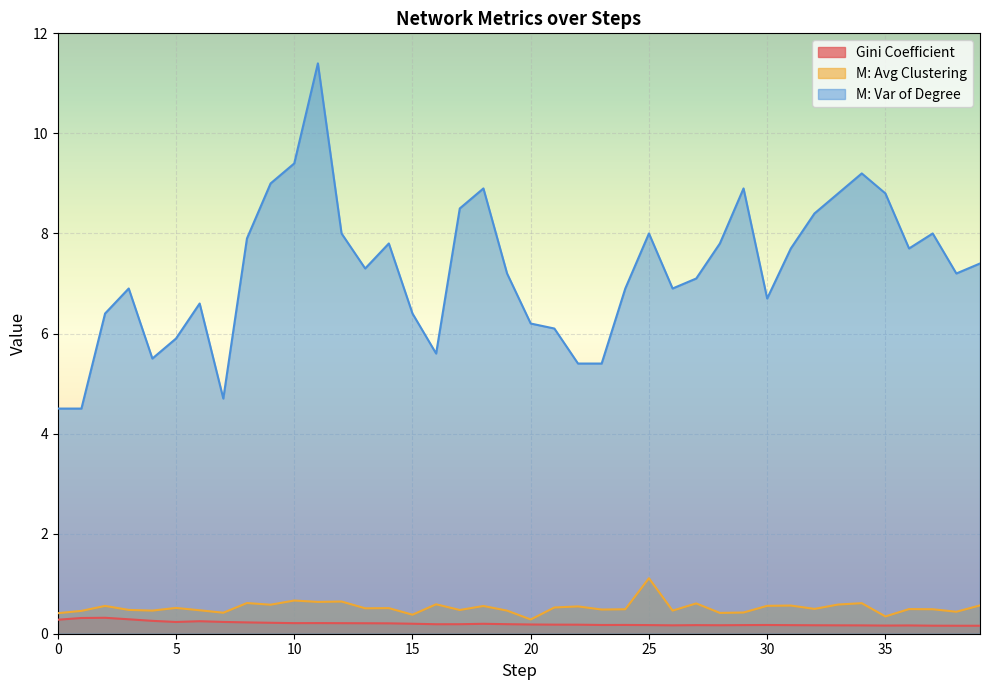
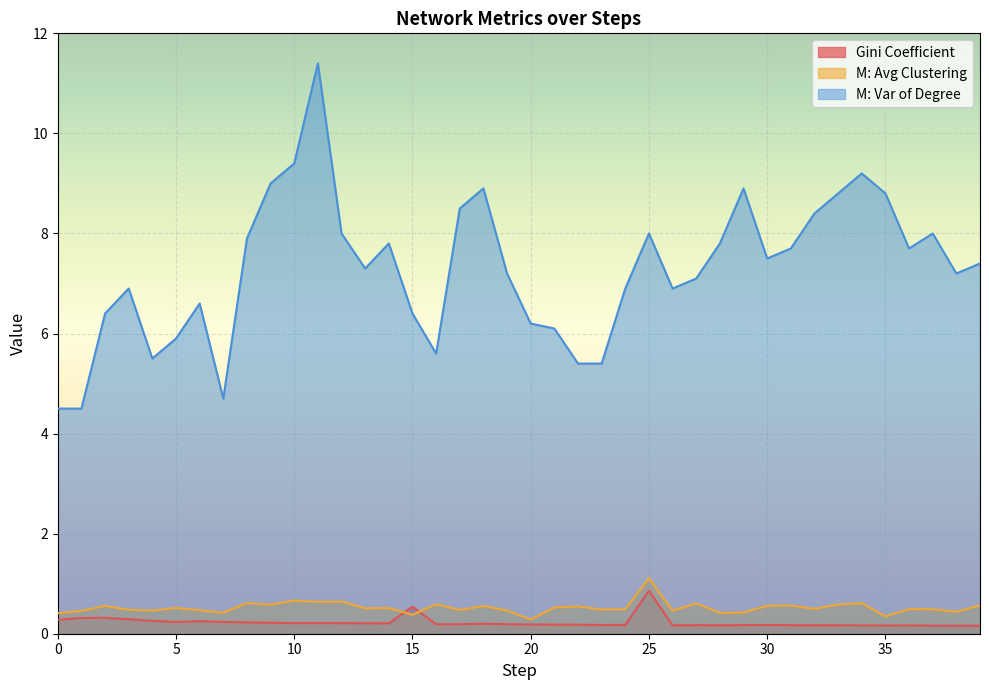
Gini Coefficient, 15: 0.2 -> 0.5
Gini Coefficient, 25: 0.2 -> 0.9
M: Var of Degree, 30: 6.7 -> 7.5
